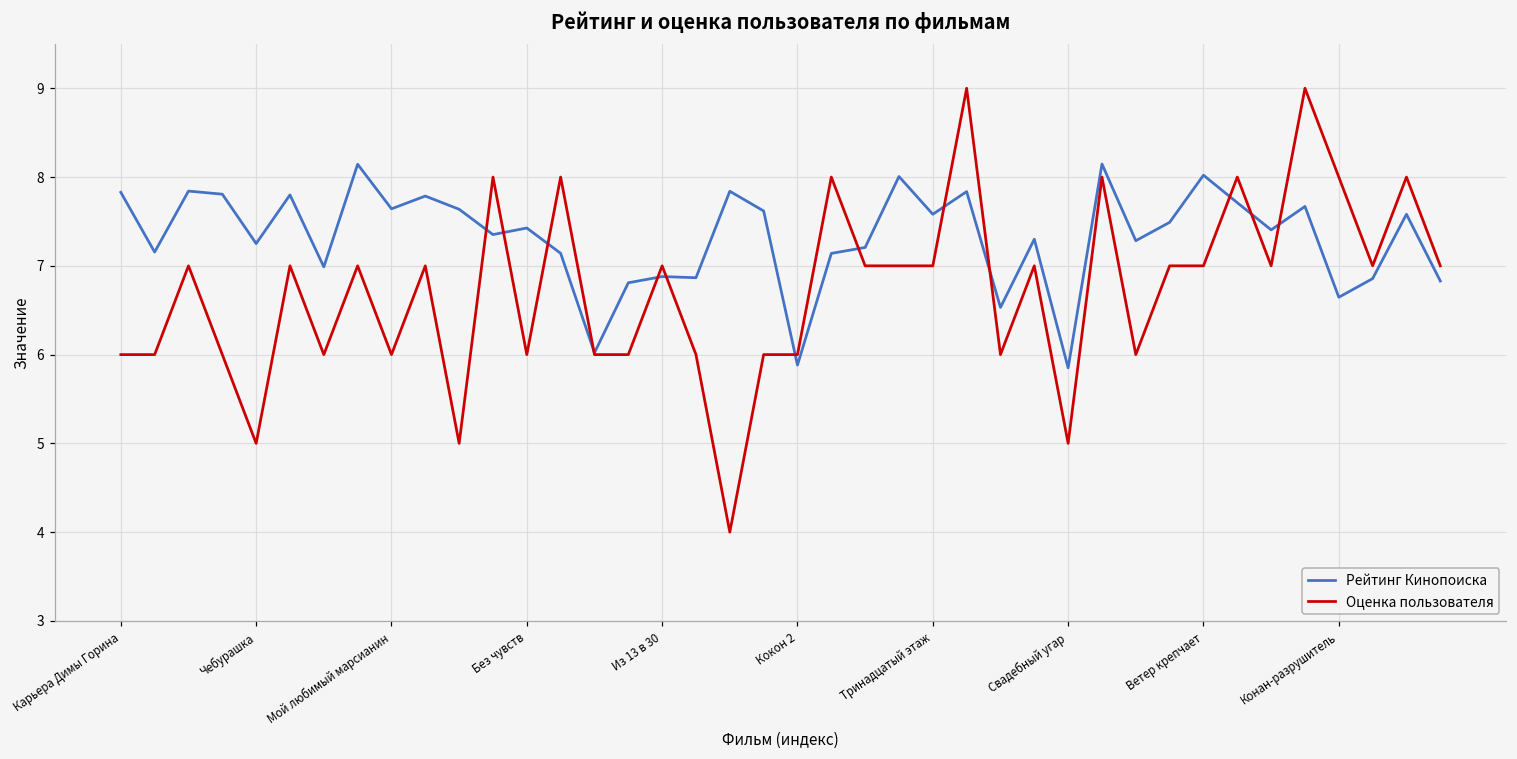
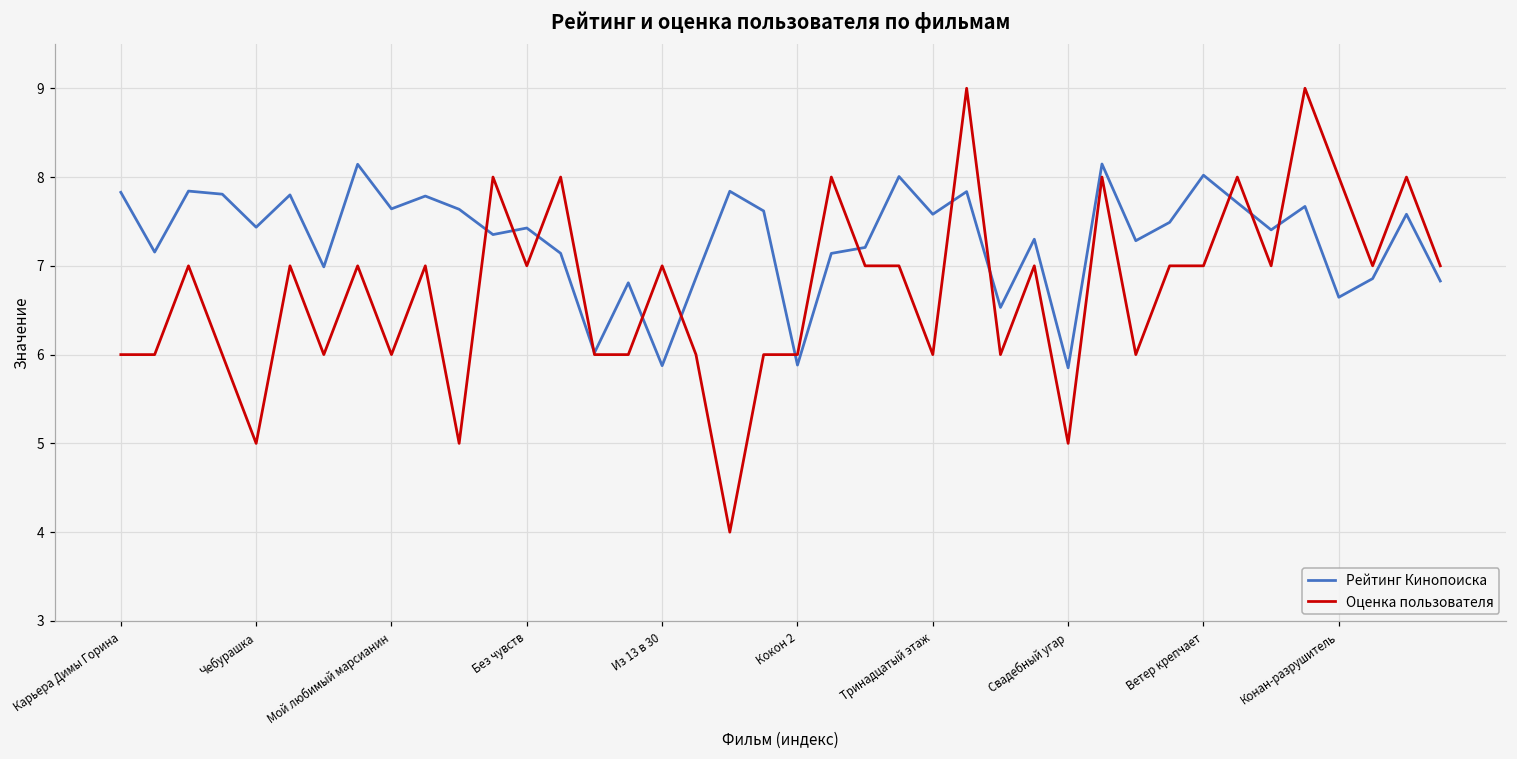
Рейтинг Кинопоиска, Чебурашка: 7.3 -> 7.4
Оценка пользователя, Без чувств: 6 -> 7
Рейтинг Кинопоиска, Из 13 в 30: 6.9 -> 5.9
Оценка пользователя, Тринадцатый этаж: 7 -> 6
